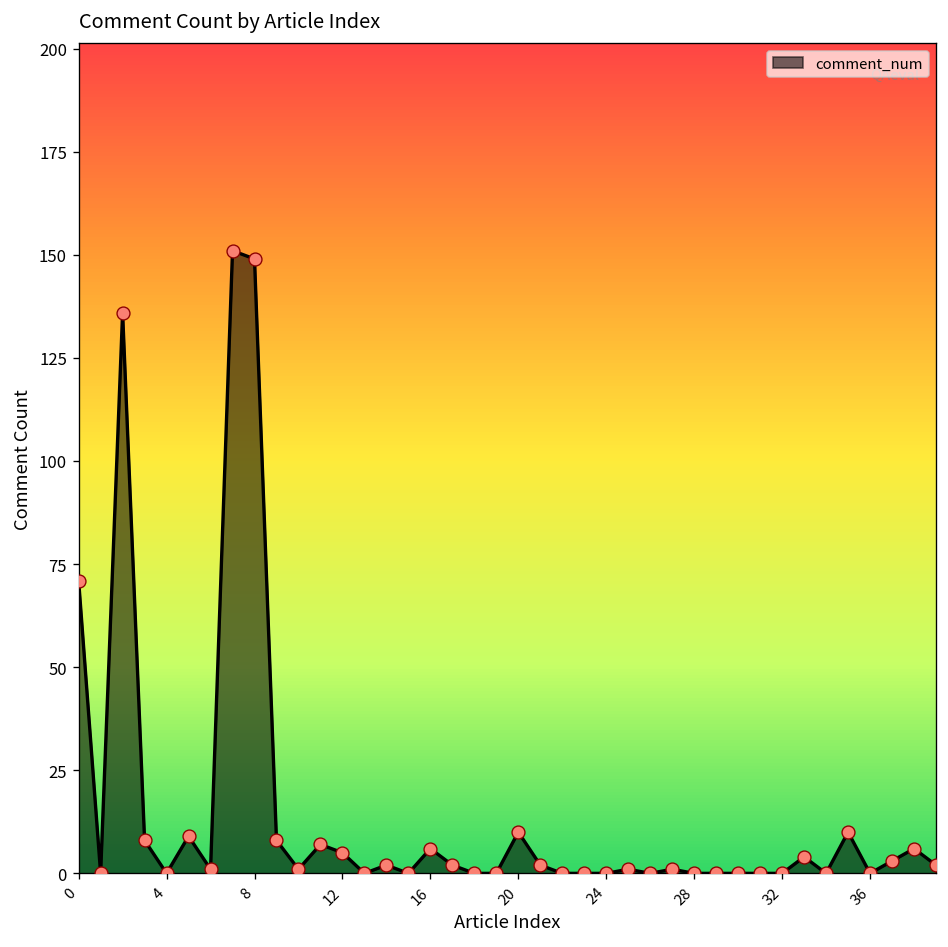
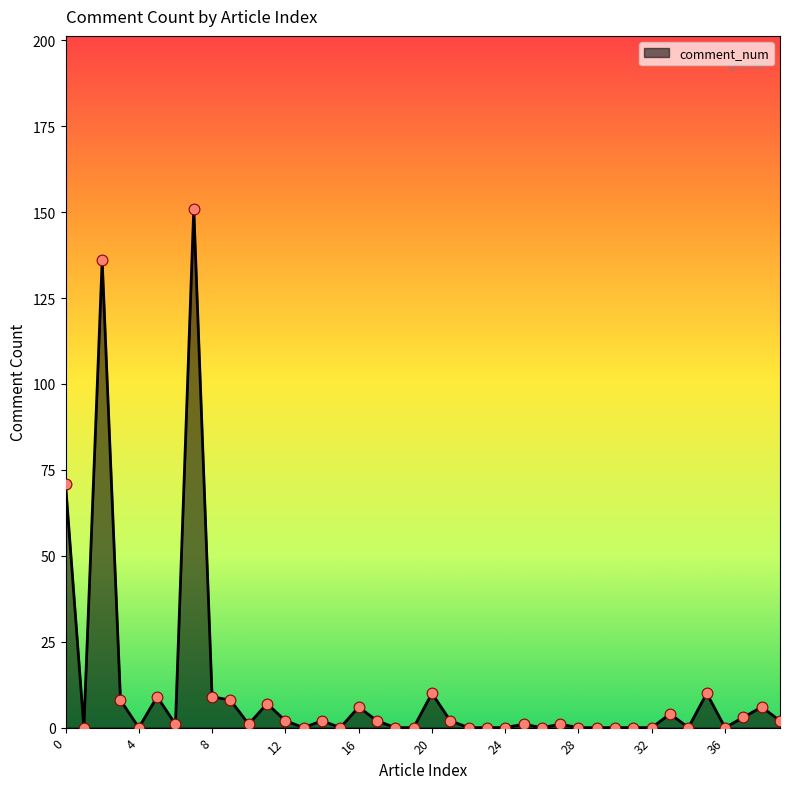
8: 149 -> 9
12: 5 -> 2
